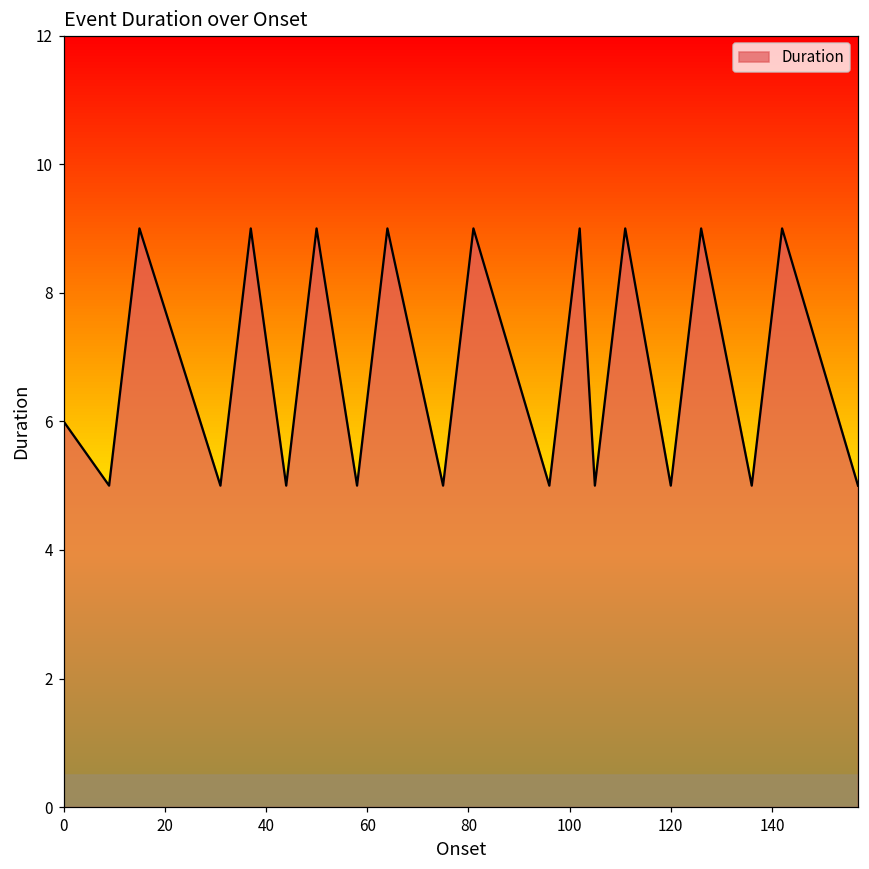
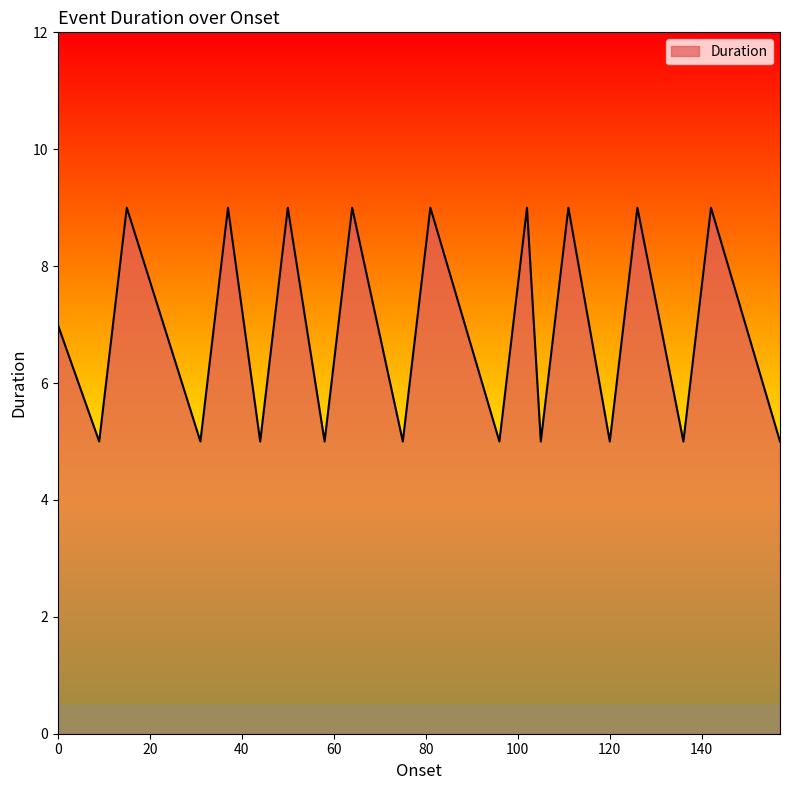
0: 6 -> 7
